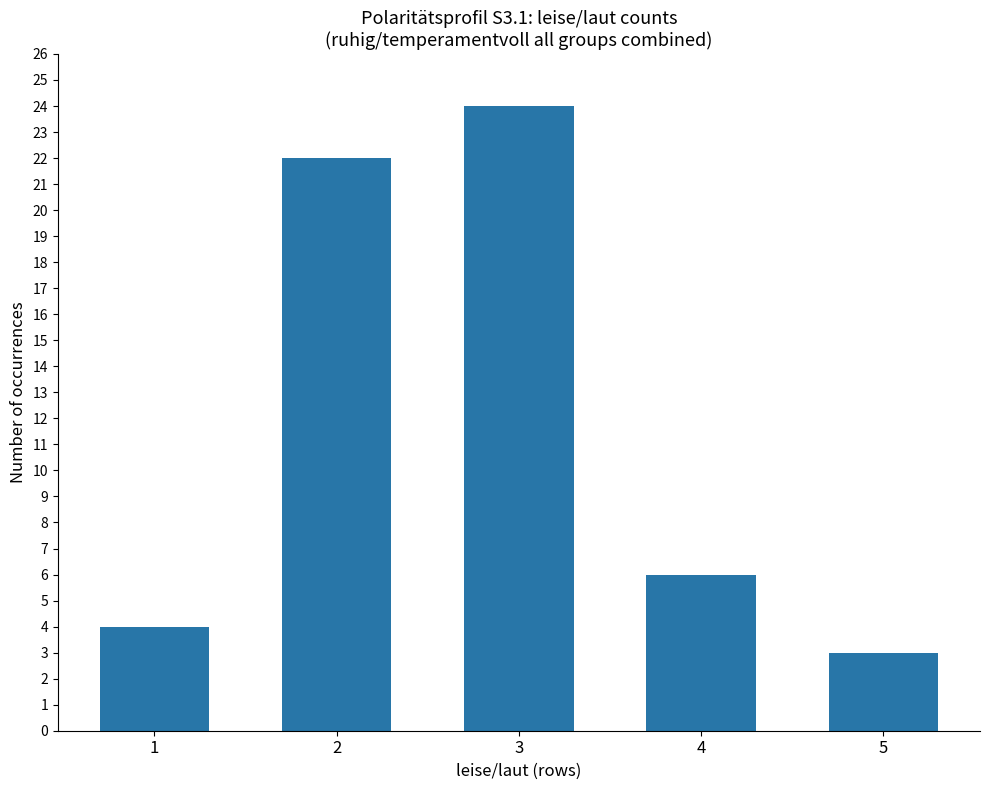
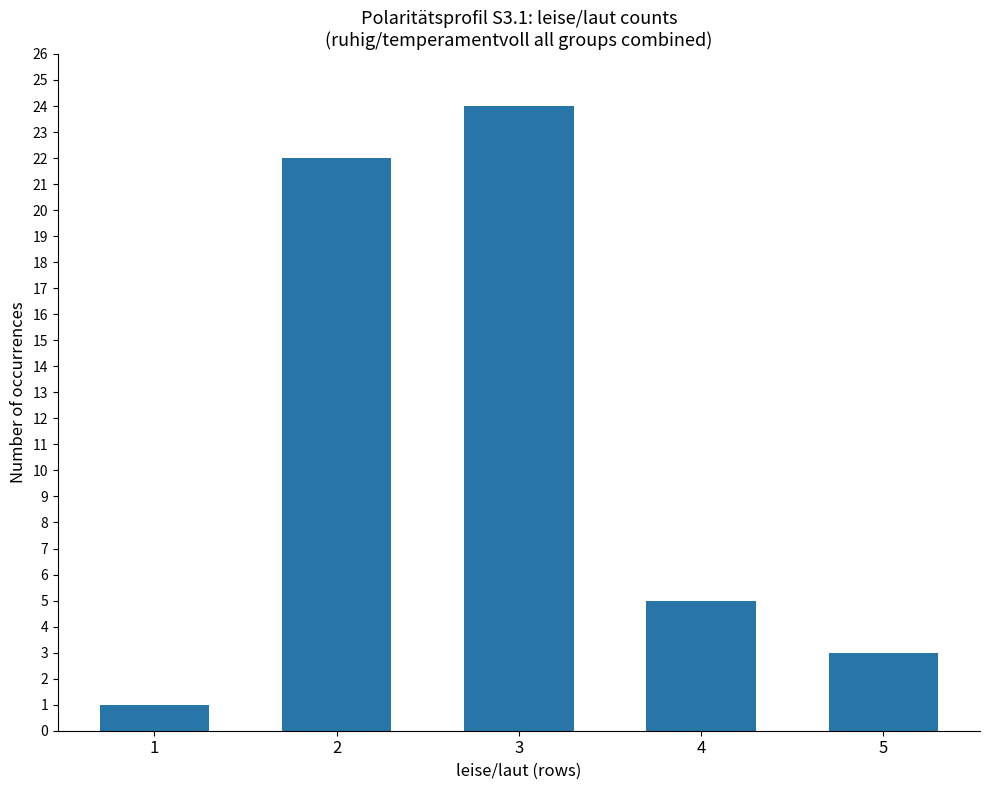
1: 4 -> 1
4: 6 -> 5
